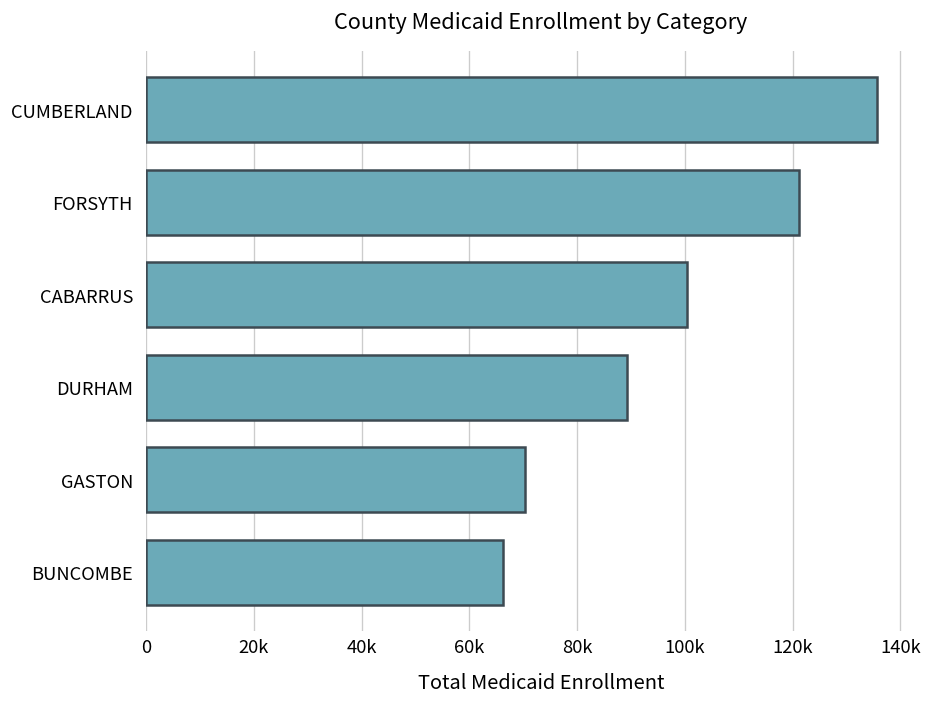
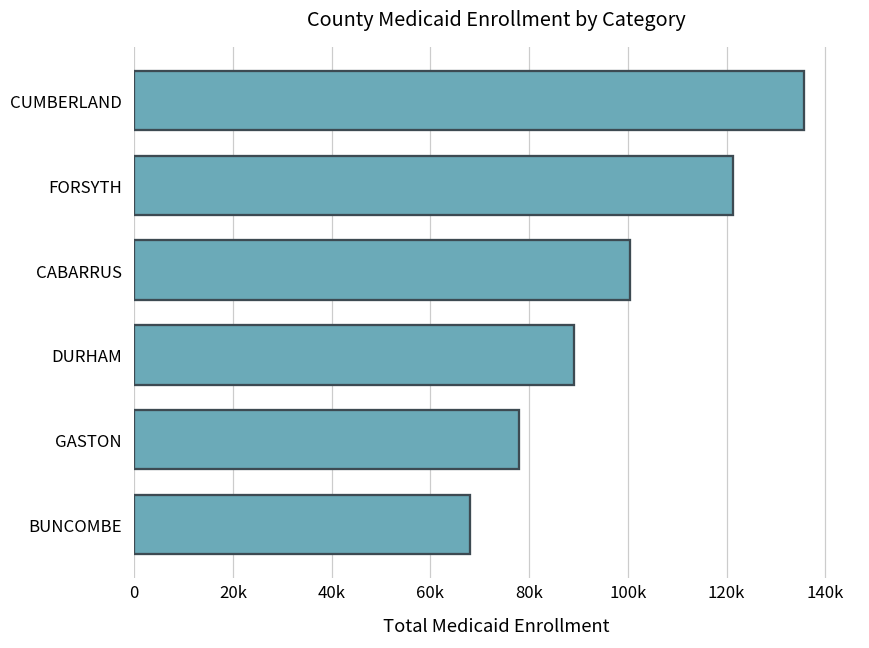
GASTON: 70000 -> 78000
BUNCOMBE: 66000 -> 68000
